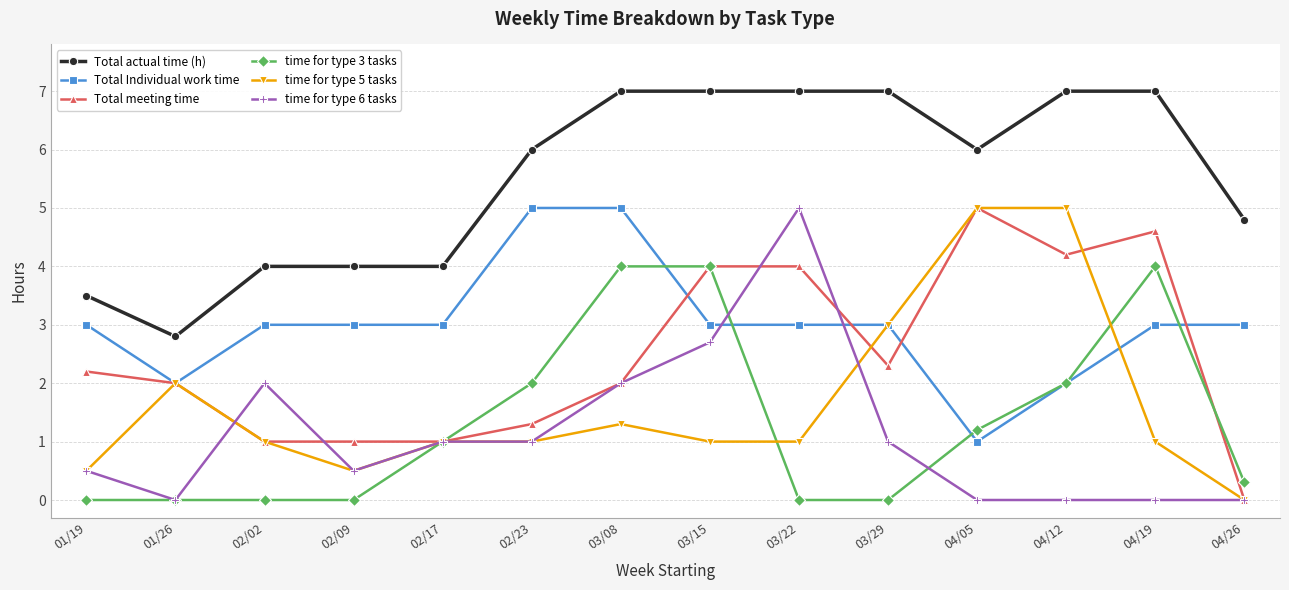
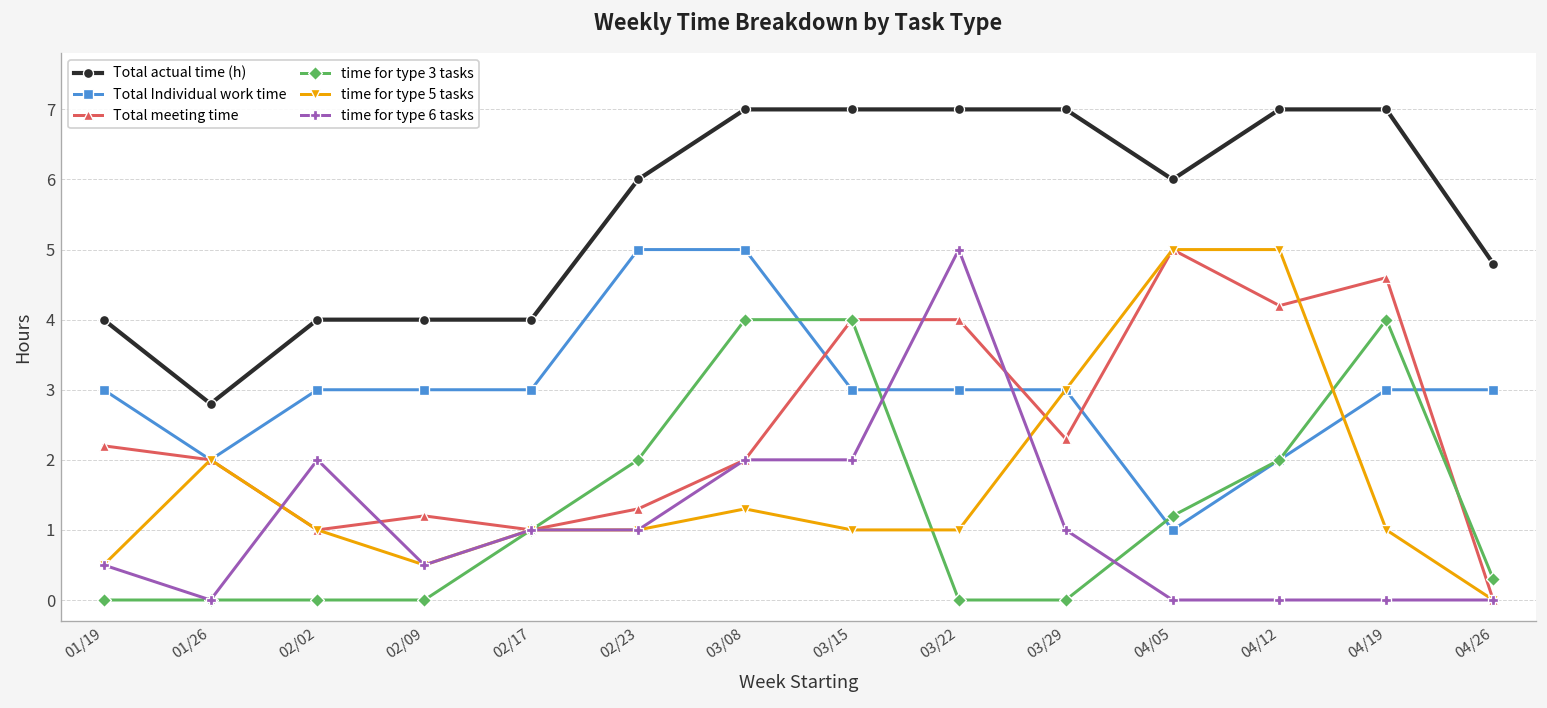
Total actual time (h), 01/19: 3.5 -> 4.0
Total meeting time, 02/09: 1.0 -> 1.2
time for type 6 tasks, 03/15: 2.7 -> 2.0
